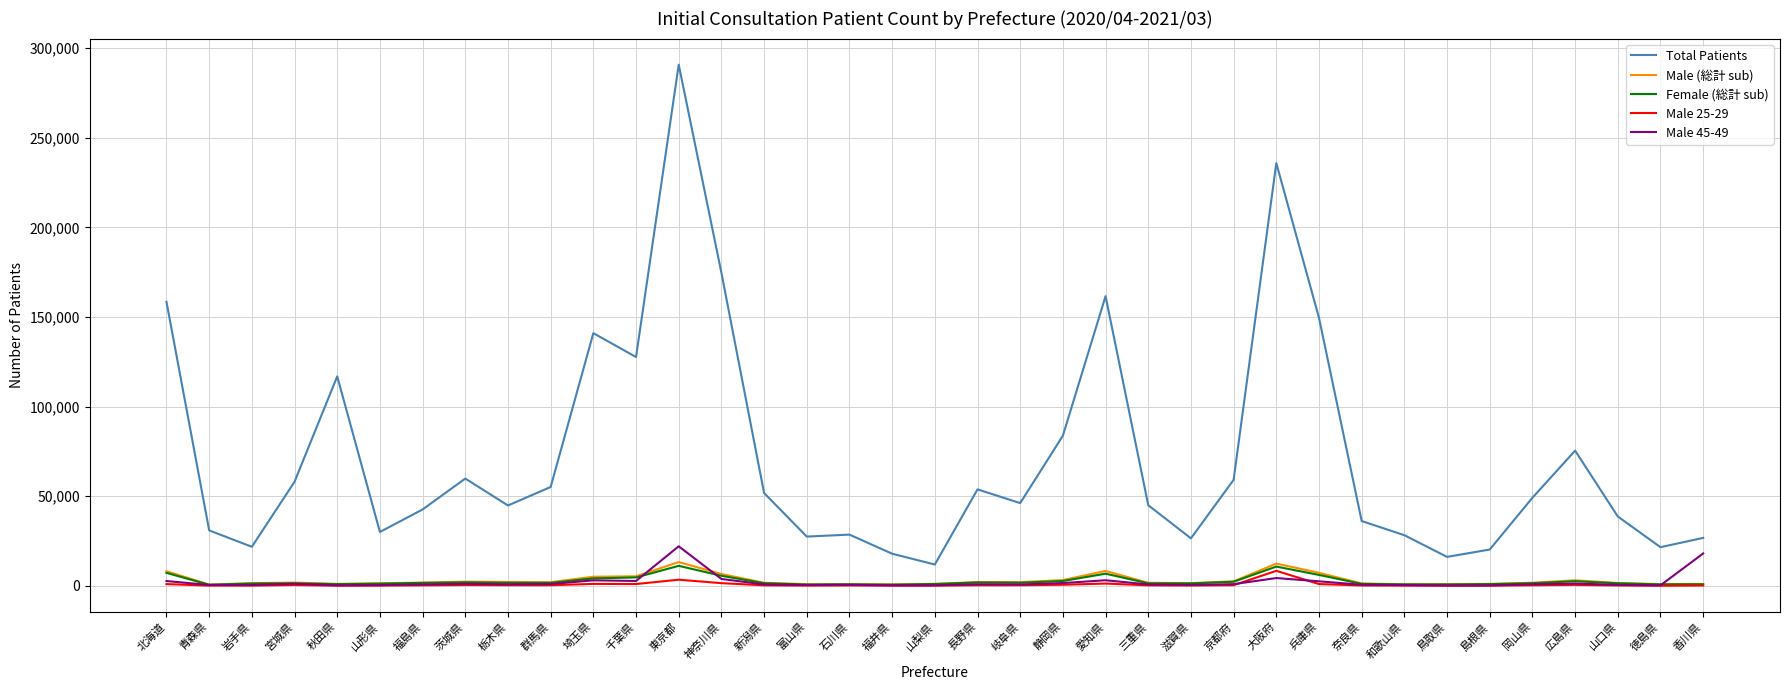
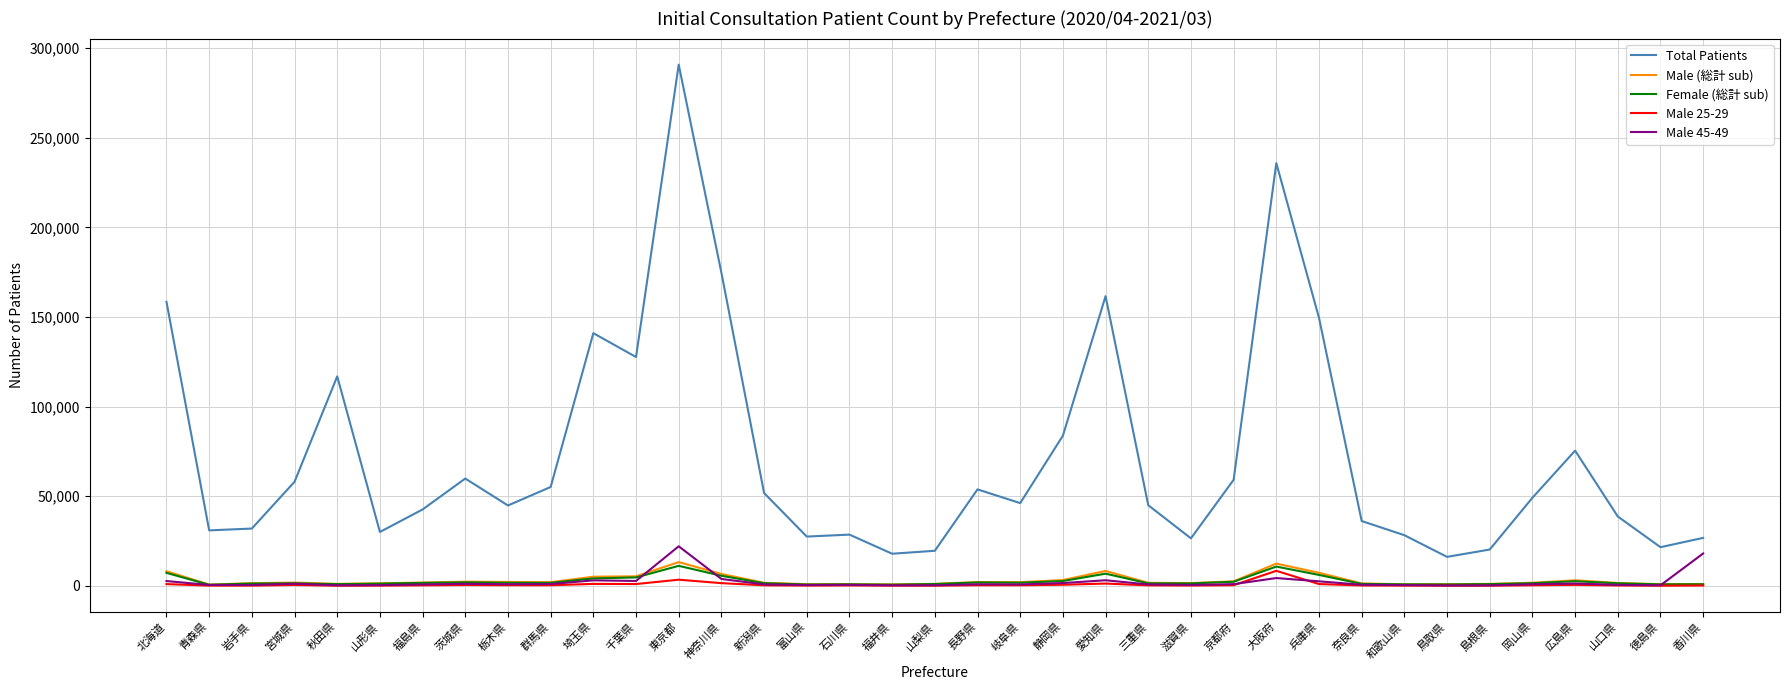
Total Patients, 岩手県: 22,000 -> 32,000
Total Patients, 山梨県: 12,000 -> 20,000
